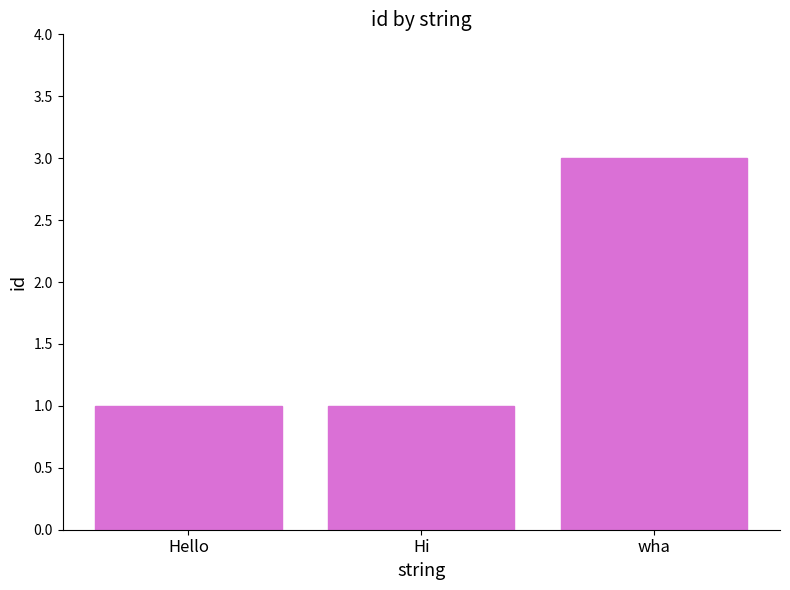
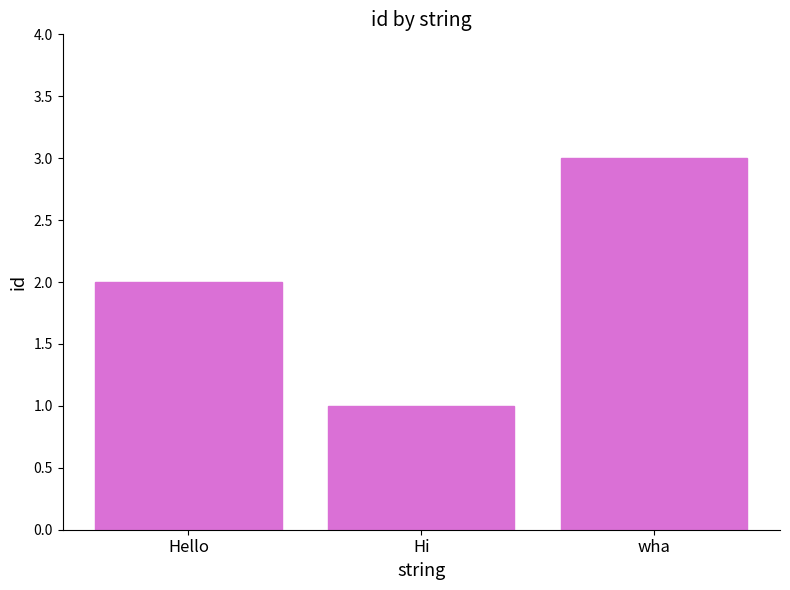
Hello: 1 -> 2
